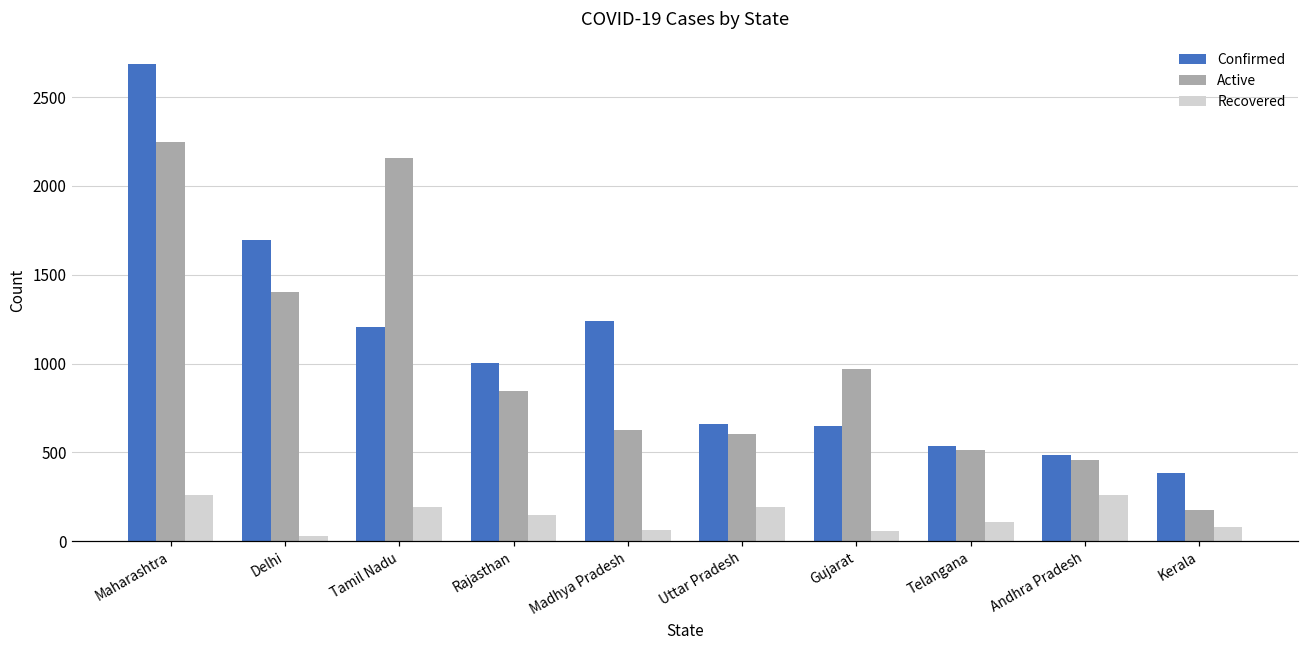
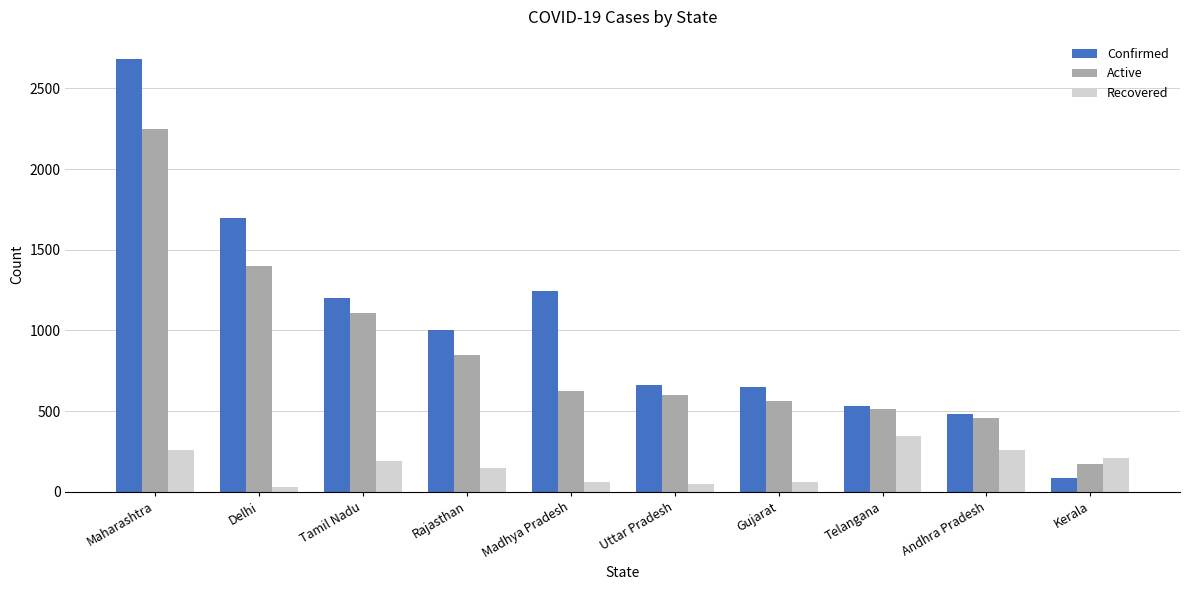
Active, Tamil Nadu: 2160 -> 1110
Recovered, Uttar Pradesh: 190 -> 50
Active, Gujarat: 970 -> 560
Recovered, Telangana: 110 -> 340
Confirmed, Kerala: 390 -> 90
Recovered, Kerala: 80 -> 210
